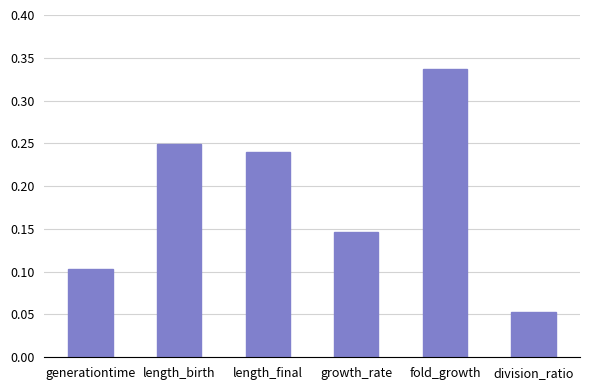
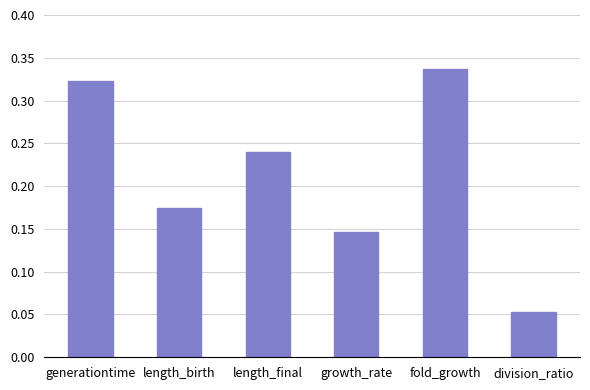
generationtime: 0.10 -> 0.32
length_birth: 0.25 -> 0.17
